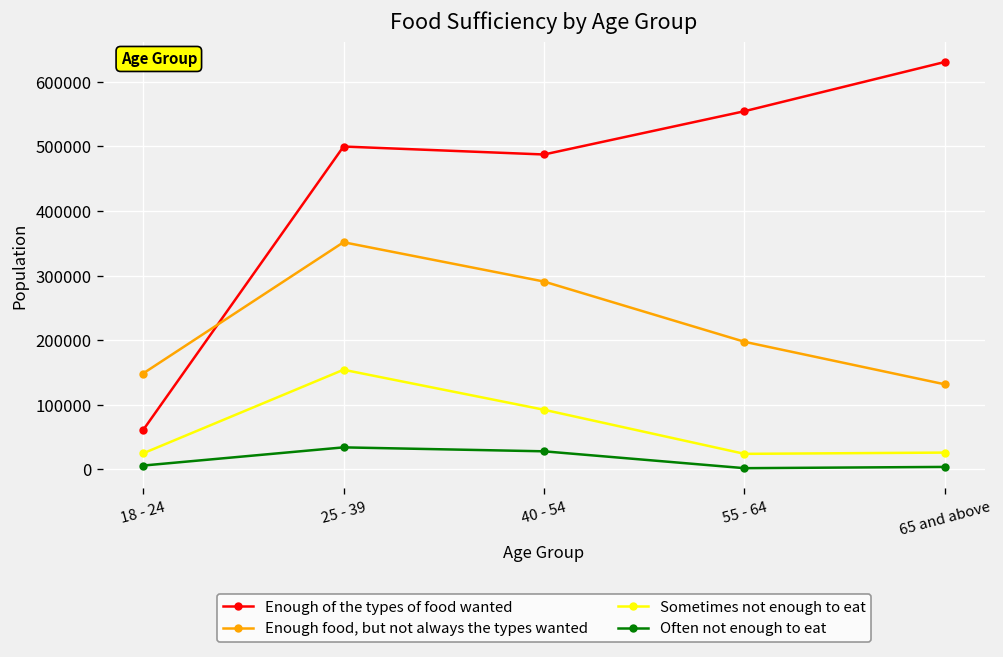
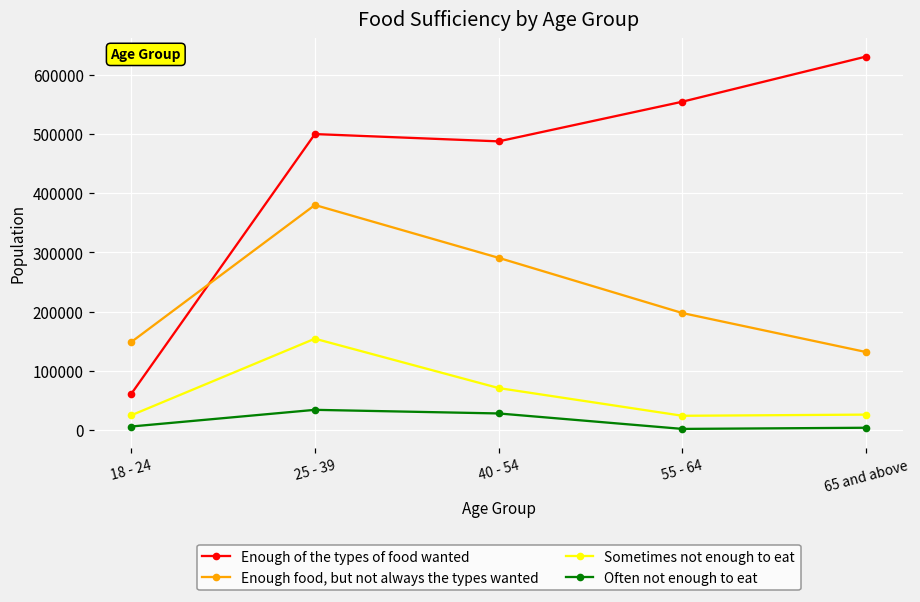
Enough food, but not always the types wanted, 25 - 39: 350000 -> 380000
Sometimes not enough to eat, 40 - 54: 90000 -> 70000
